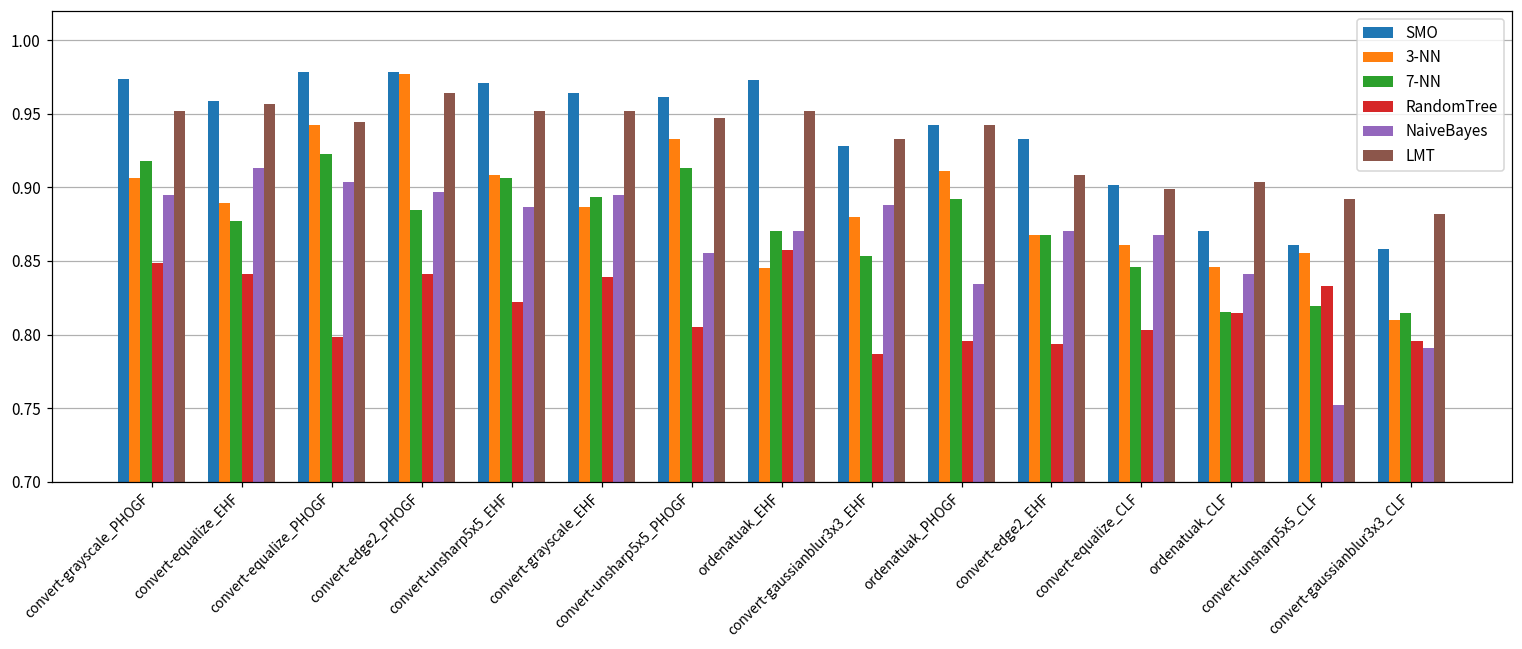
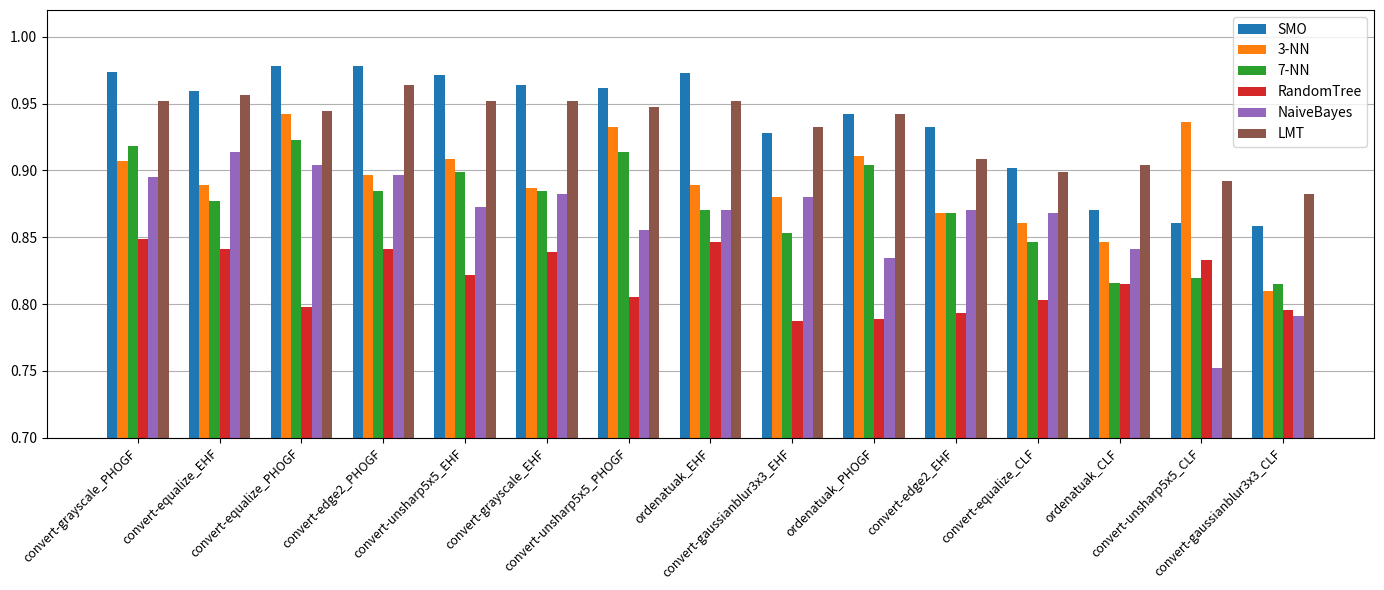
3-NN, convert-edge2_PHOGF: 0.977 -> 0.897
7-NN, convert-unsharp5x5_EHF: 0.907 -> 0.899
NaiveBayes, convert-unsharp5x5_EHF: 0.887 -> 0.873
7-NN, convert-grayscale_EHF: 0.894 -> 0.885
NaiveBayes, convert-grayscale_EHF: 0.895 -> 0.882
3-NN, ordenatuak_EHF: 0.845 -> 0.889
RandomTree, ordenatuak_EHF: 0.857 -> 0.846
NaiveBayes, convert-gaussianblur3x3_EHF: 0.888 -> 0.880
7-NN, ordenatuak_PHOGF: 0.892 -> 0.904
RandomTree, ordenatuak_PHOGF: 0.796 -> 0.789
3-NN, convert-unsharp5x5_CLF: 0.856 -> 0.936
